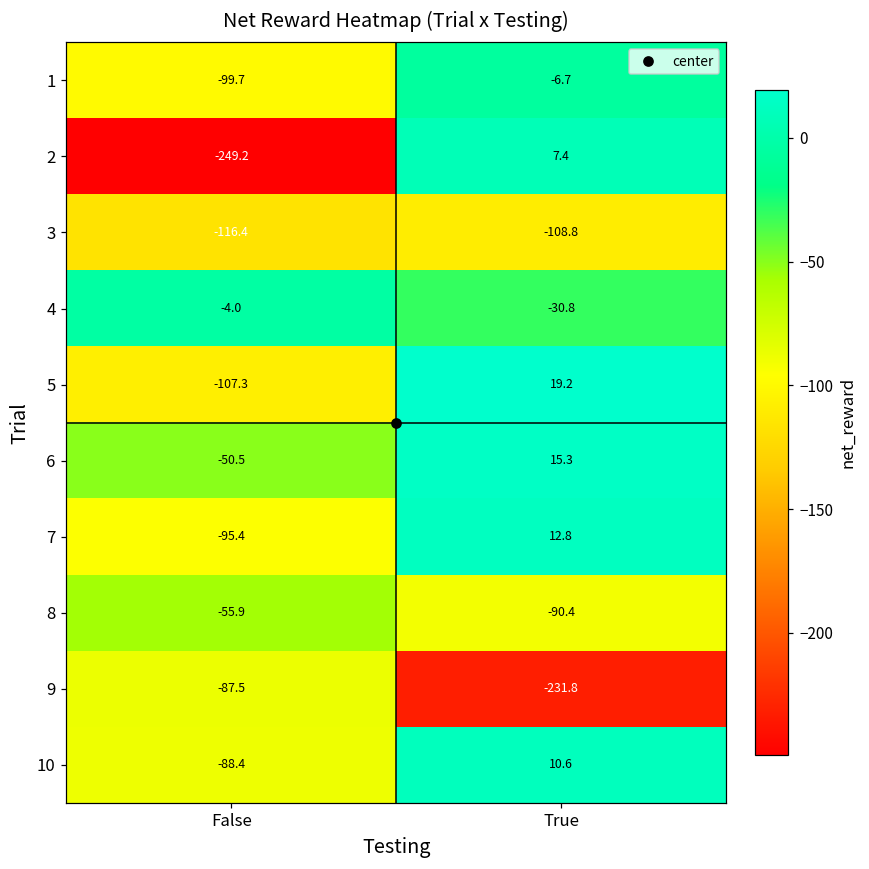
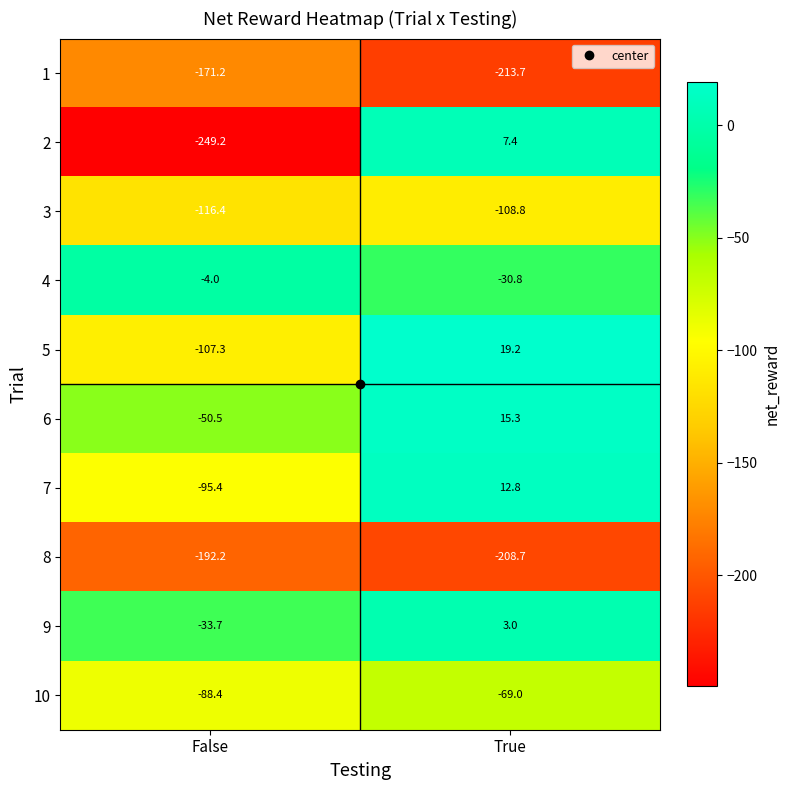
1, False: -99.7 -> -171.2
1, True: -6.7 -> -213.7
8, False: -55.9 -> -192.2
8, True: -90.4 -> -208.7
9, False: -87.5 -> -33.7
9, True: -231.8 -> 3.0
10, True: 10.6 -> -69.0
